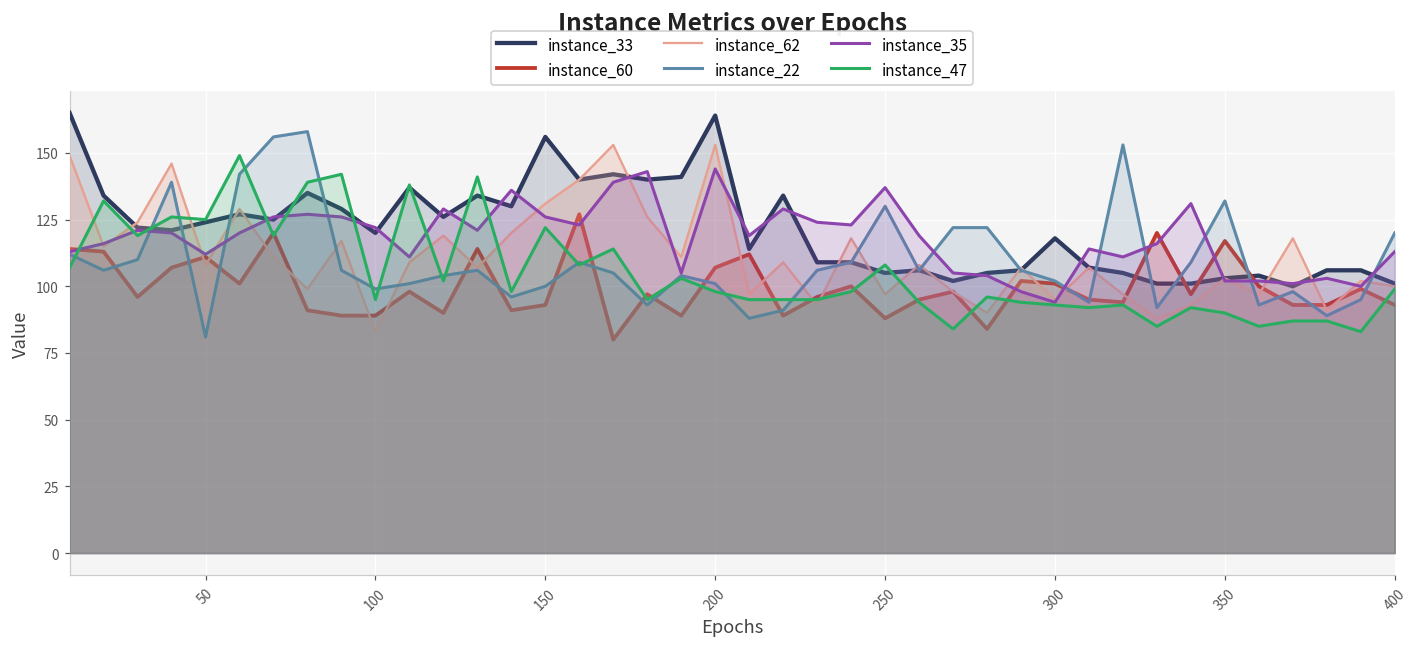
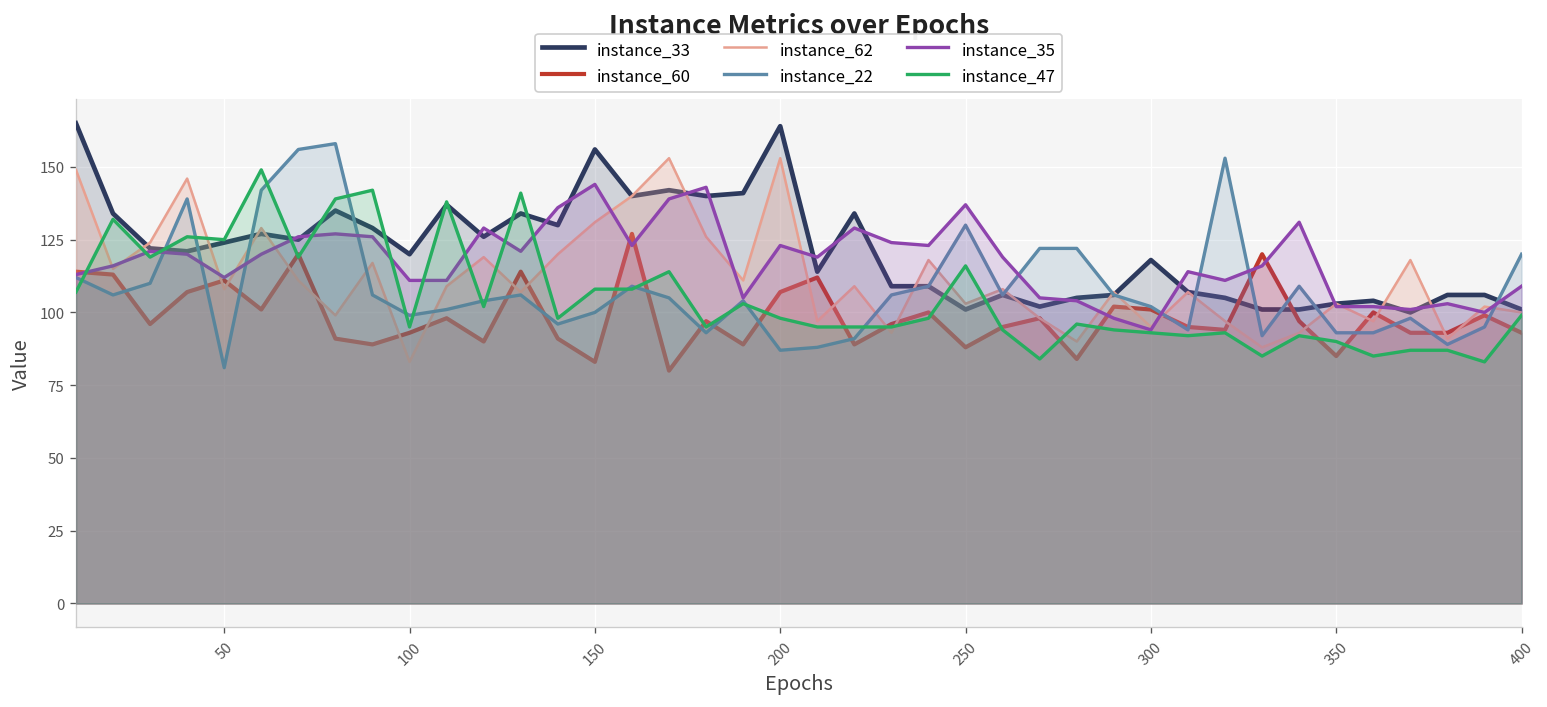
instance_60, 100: 89 -> 93
instance_35, 100: 122 -> 111
instance_60, 150: 93 -> 83
instance_35, 150: 126 -> 144
instance_47, 150: 122 -> 108
instance_22, 200: 101 -> 87
instance_35, 200: 144 -> 123
instance_33, 250: 105 -> 101
instance_62, 250: 97 -> 103
instance_47, 250: 108 -> 116
instance_60, 350: 117 -> 85
instance_22, 350: 132 -> 93
instance_35, 400: 113 -> 109
